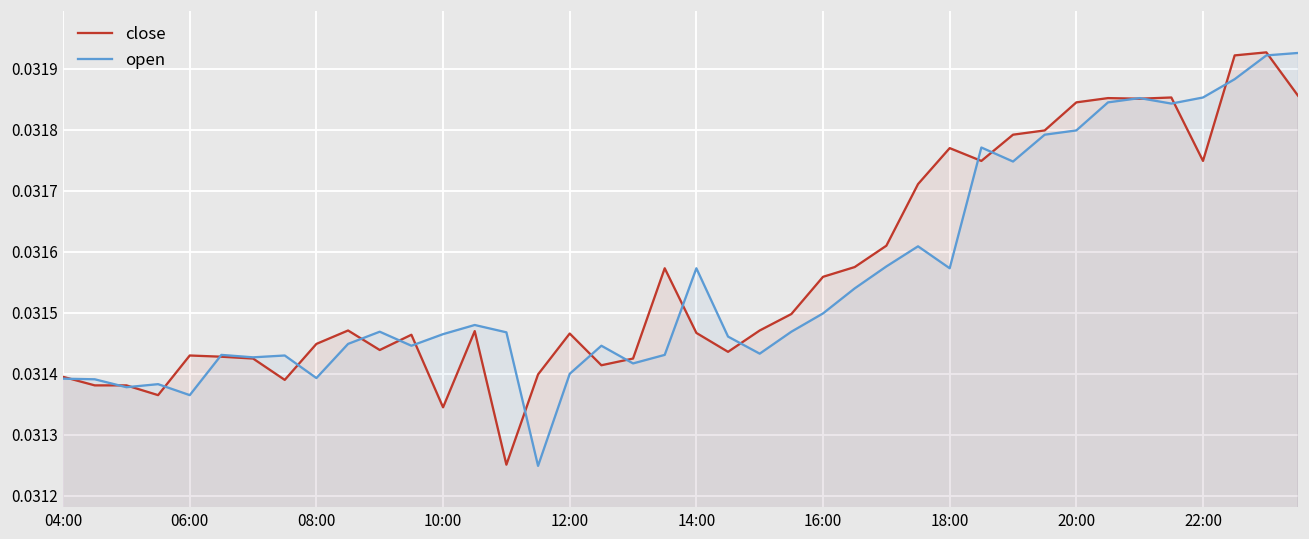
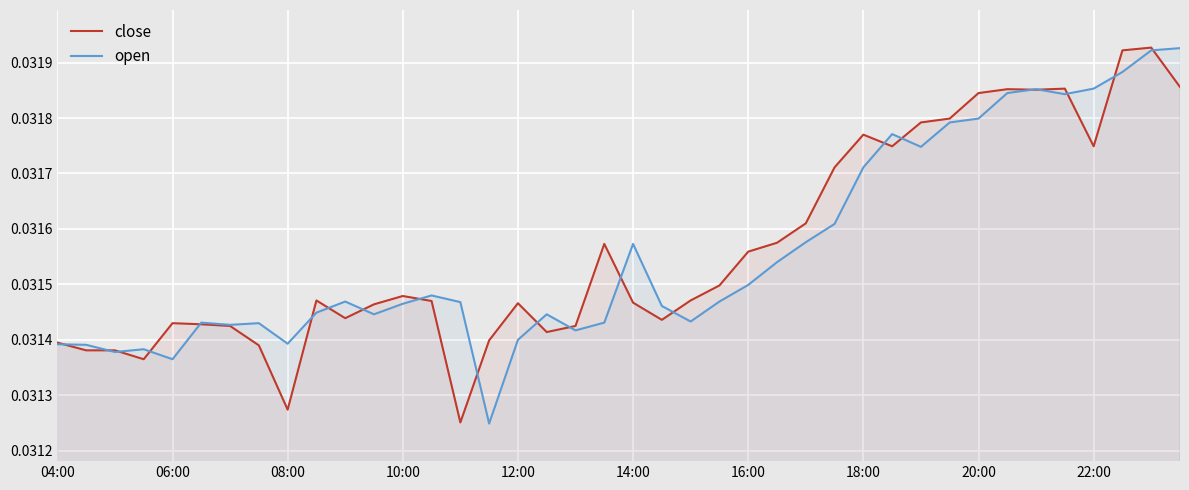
close, 08:00: 0.03145 -> 0.03127
close, 10:00: 0.03135 -> 0.03148
open, 18:00: 0.03157 -> 0.03171
